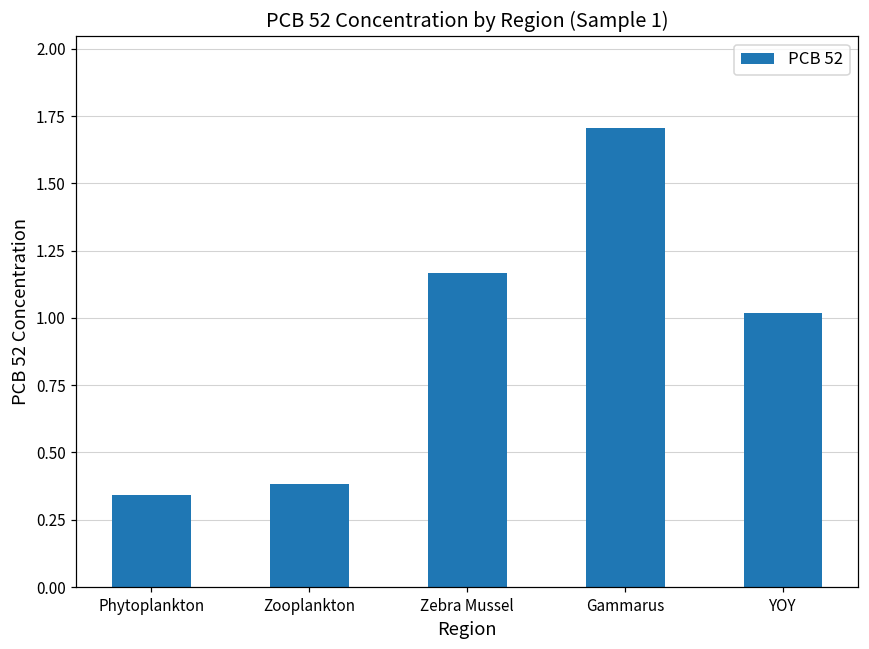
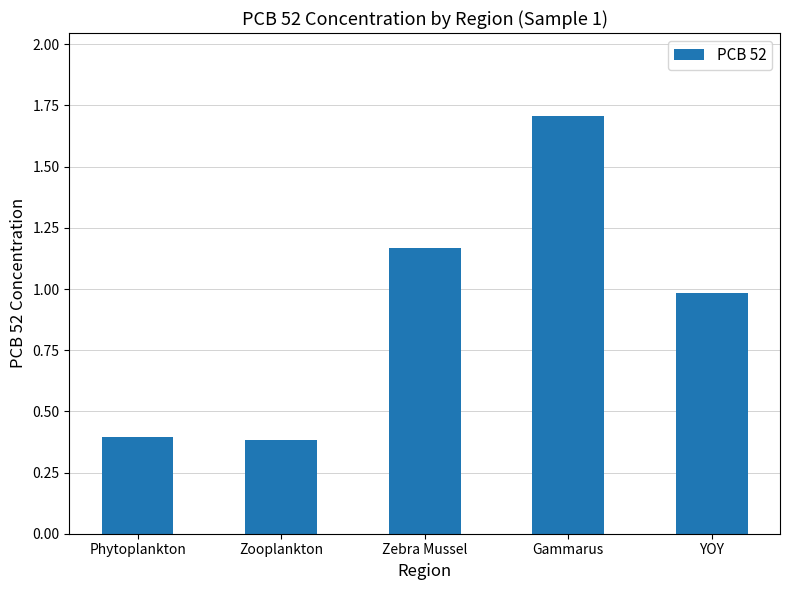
Phytoplankton: 0.34 -> 0.40
YOY: 1.02 -> 0.98
